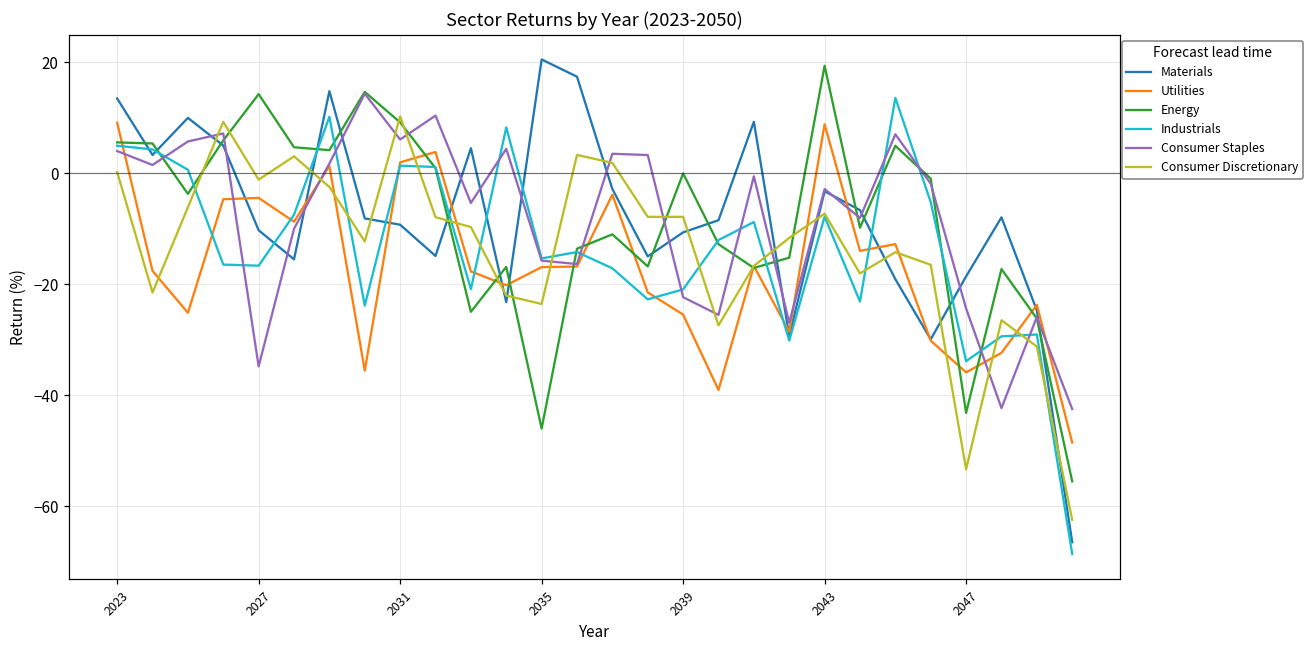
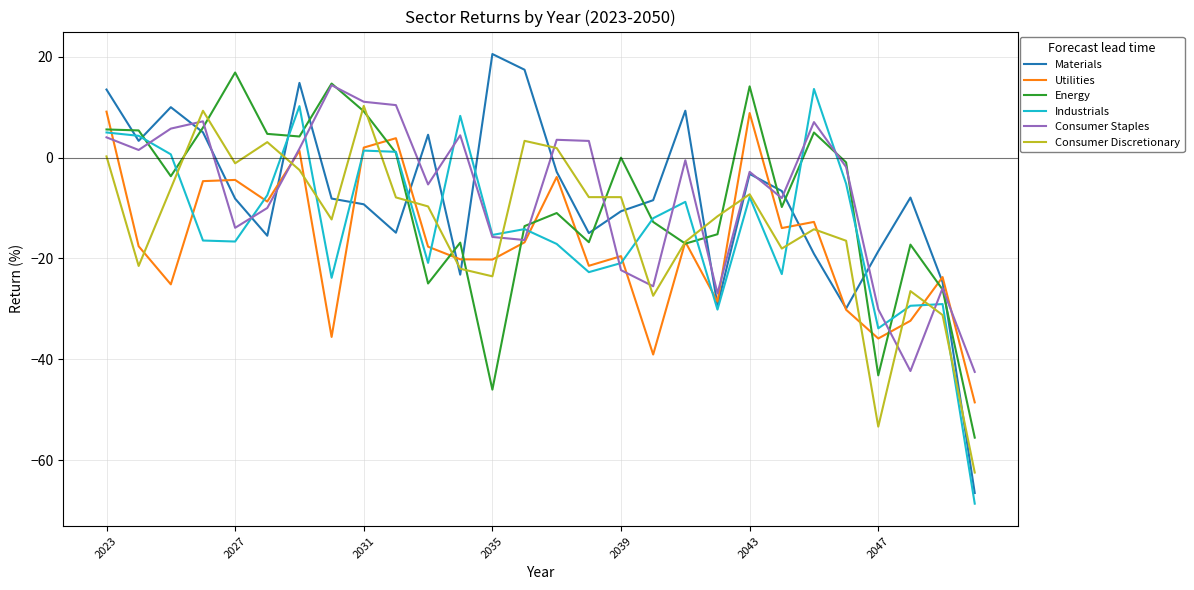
Materials, 2027: -10 -> -8
Energy, 2027: 14 -> 17
Consumer Staples, 2027: -35 -> -14
Consumer Staples, 2031: 6 -> 11
Utilities, 2035: -17 -> -20
Utilities, 2039: -25 -> -20
Energy, 2043: 19 -> 14
Consumer Staples, 2047: -24 -> -30
